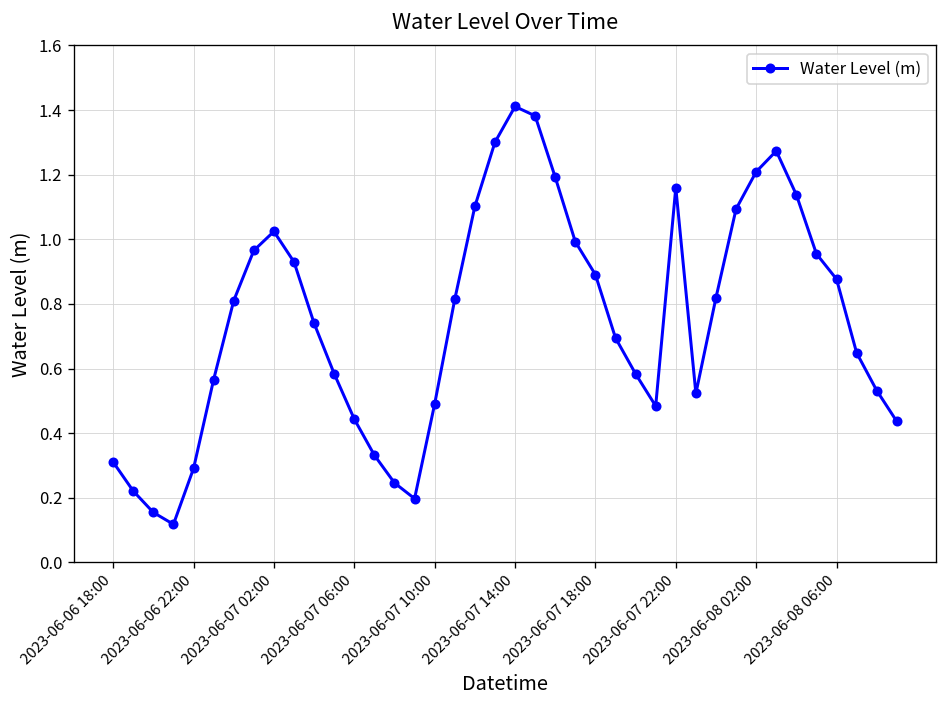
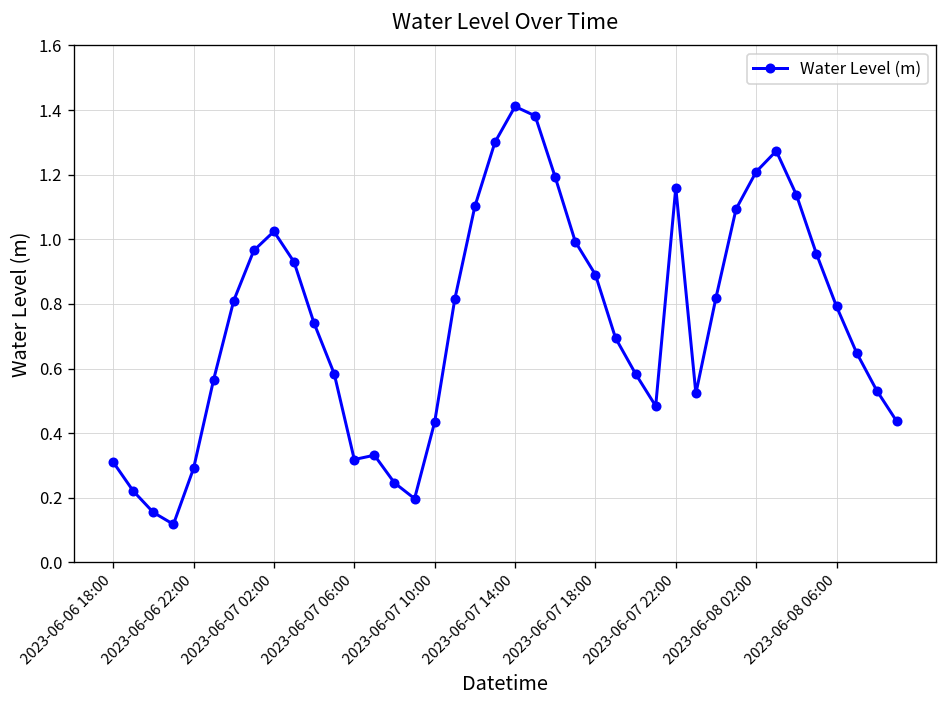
2023-06-07 06:00: 0.44 -> 0.32
2023-06-07 10:00: 0.49 -> 0.43
2023-06-08 06:00: 0.88 -> 0.79
